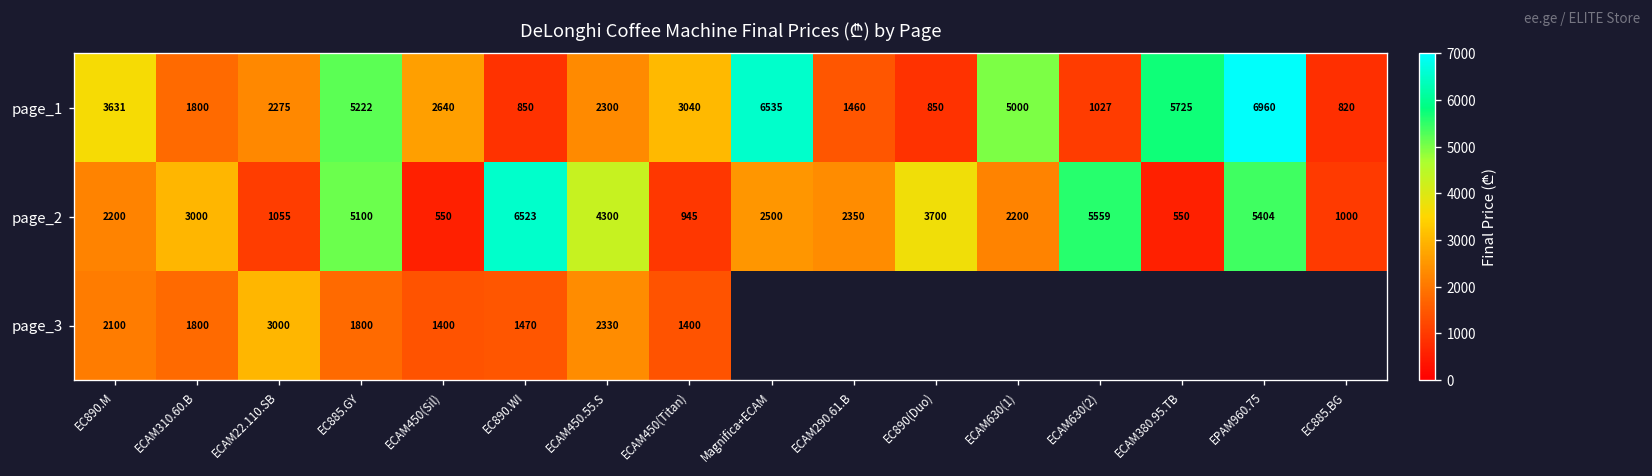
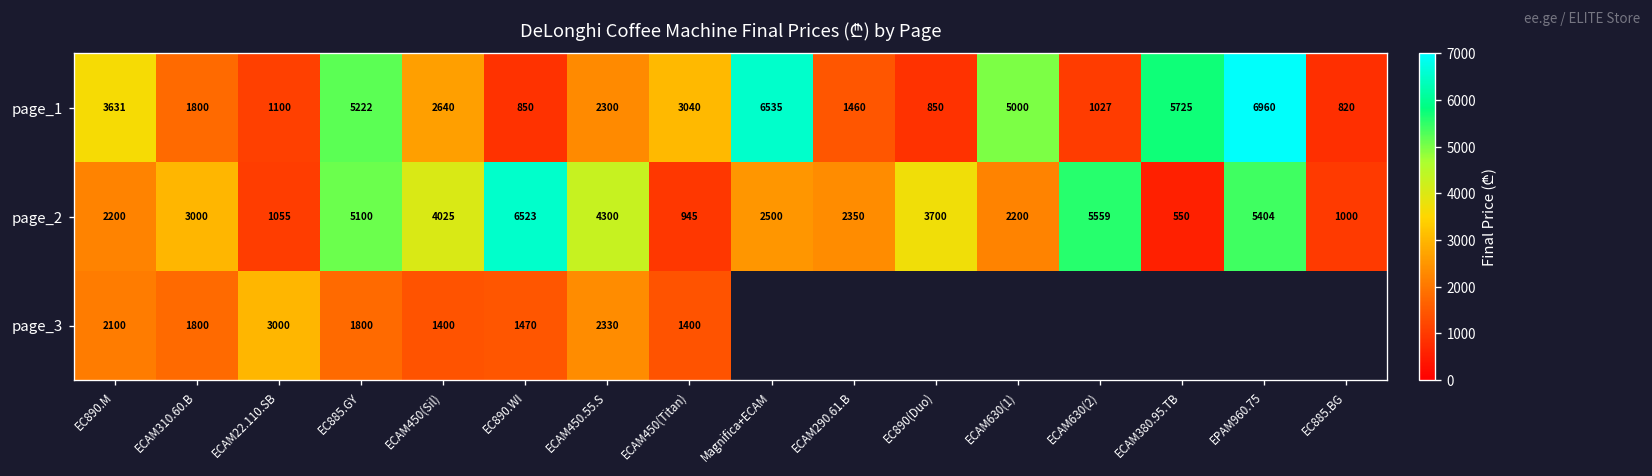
page_1, ECAM22.110.SB: 2275 -> 1100
page_2, ECAM450(Sil): 550 -> 4025
